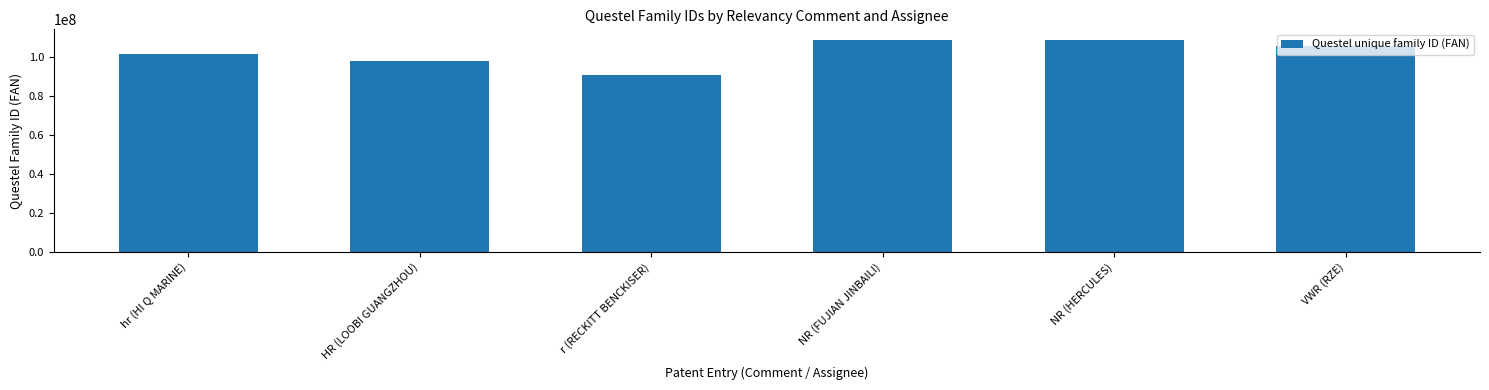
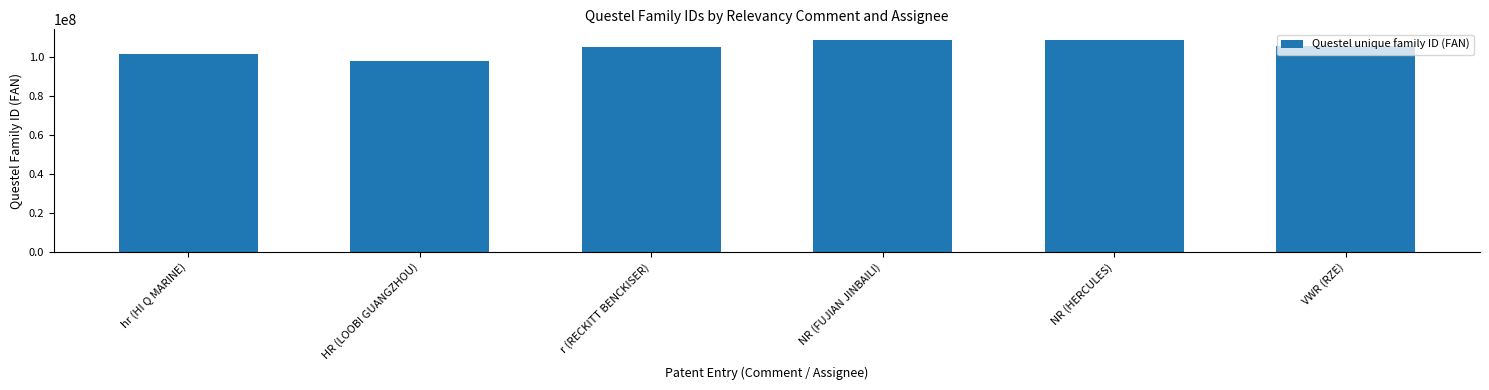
r (RECKITT BENCKISER): 91000000 -> 105000000
